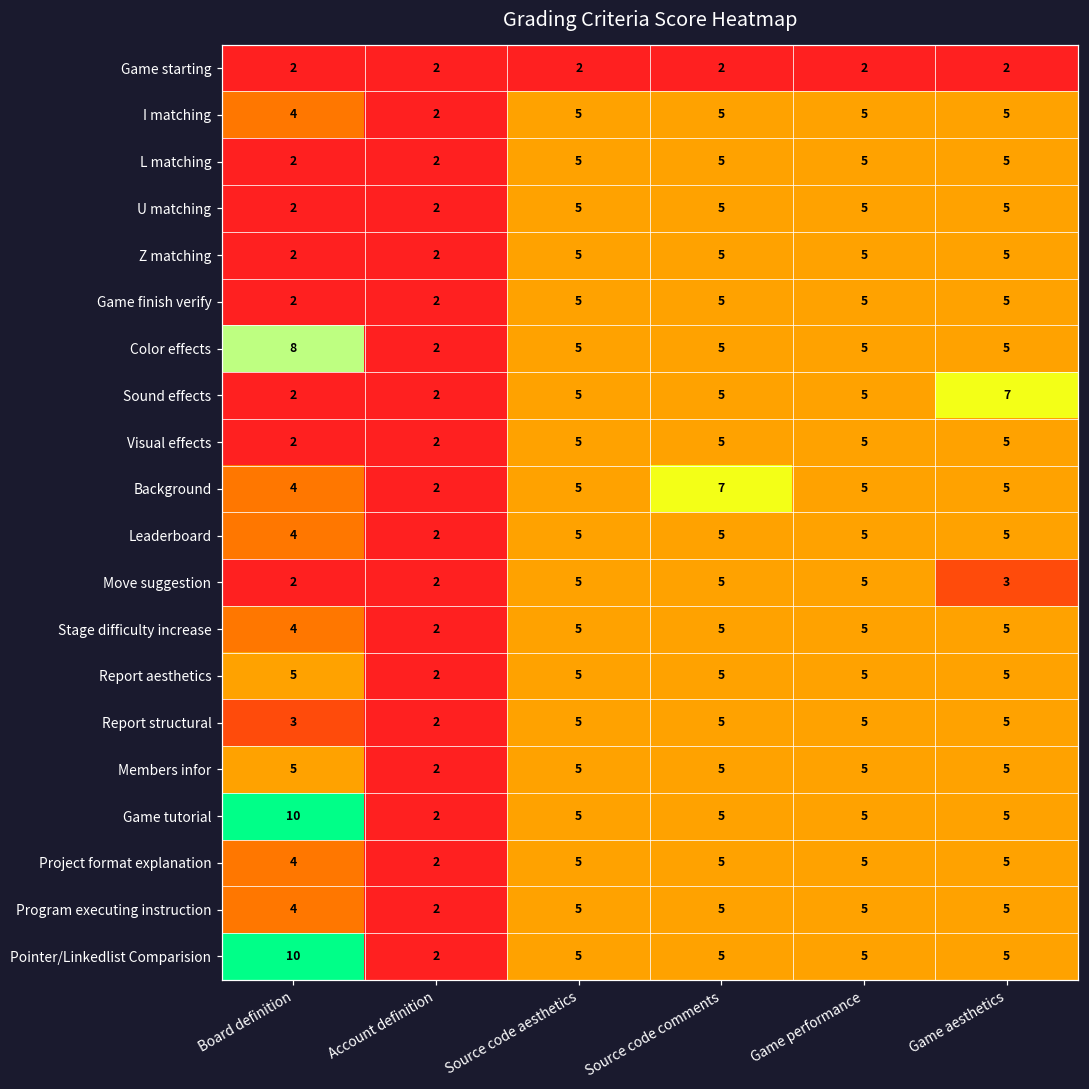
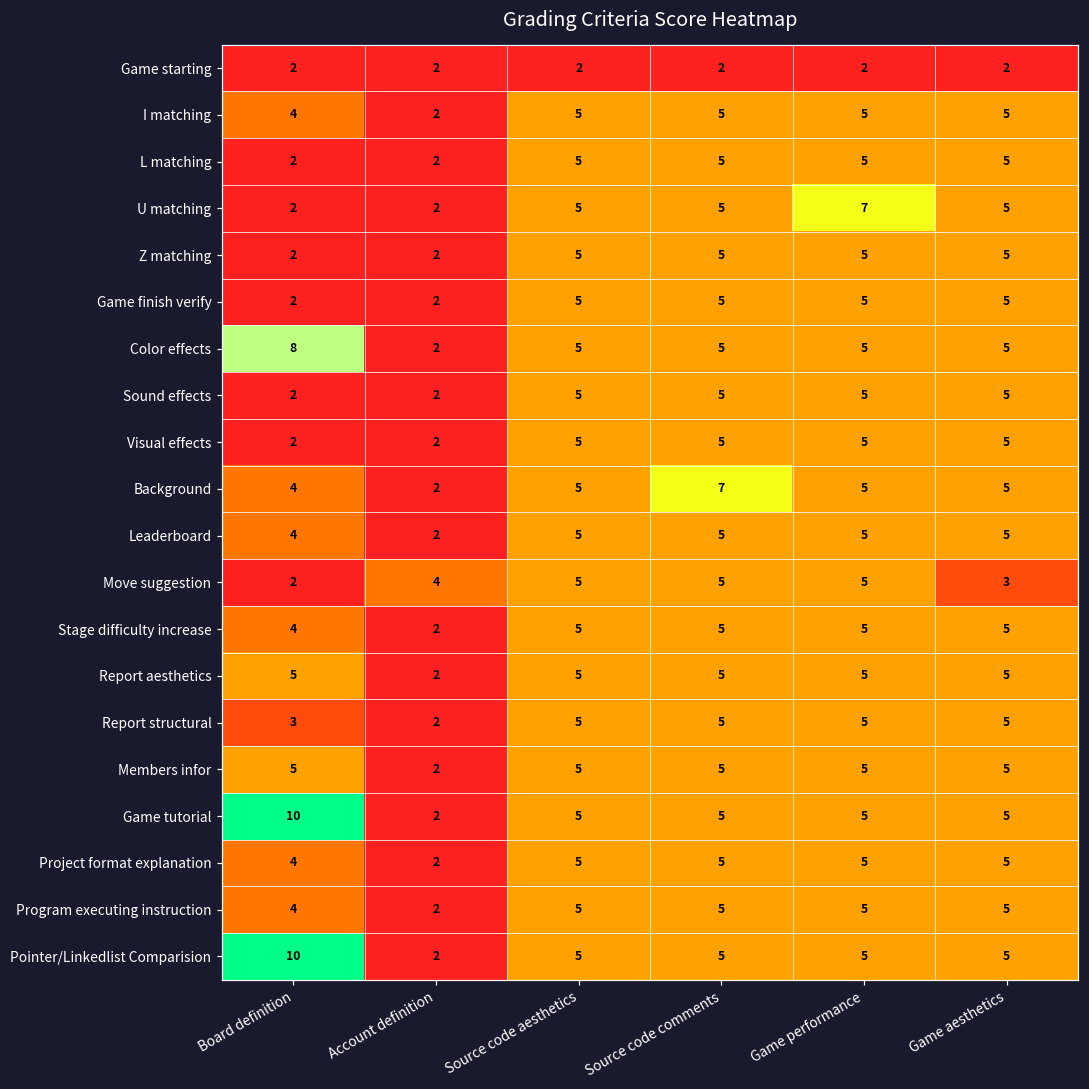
U matching, Game performance: 5 -> 7
Sound effects, Game aesthetics: 7 -> 5
Move suggestion, Account definition: 2 -> 4
